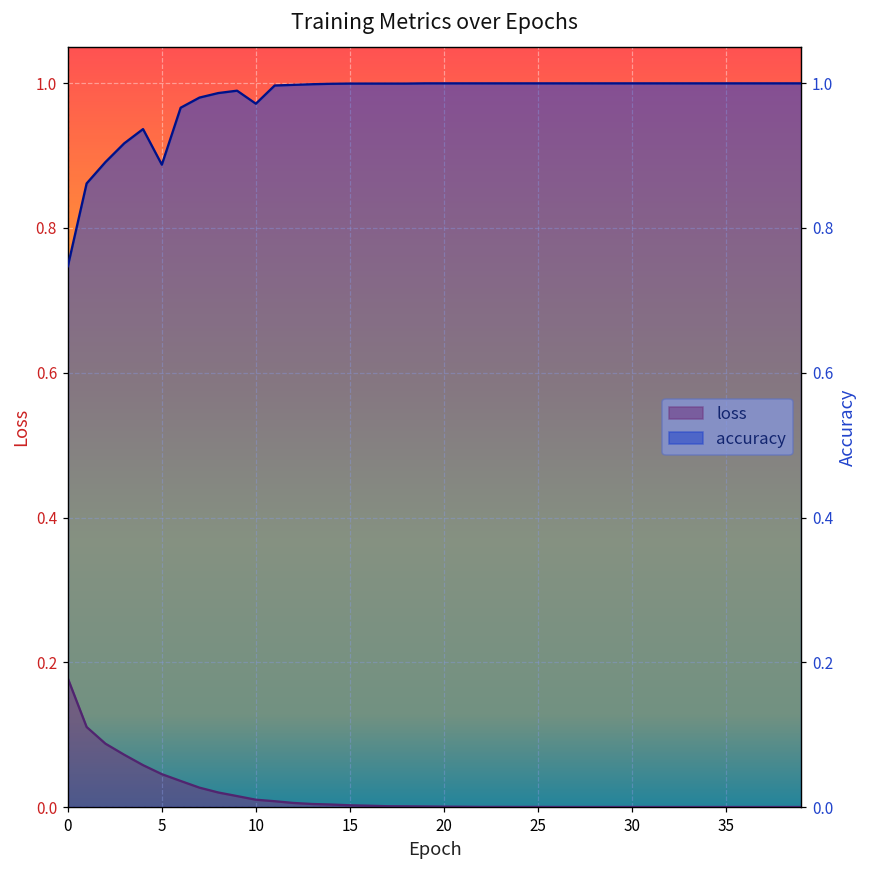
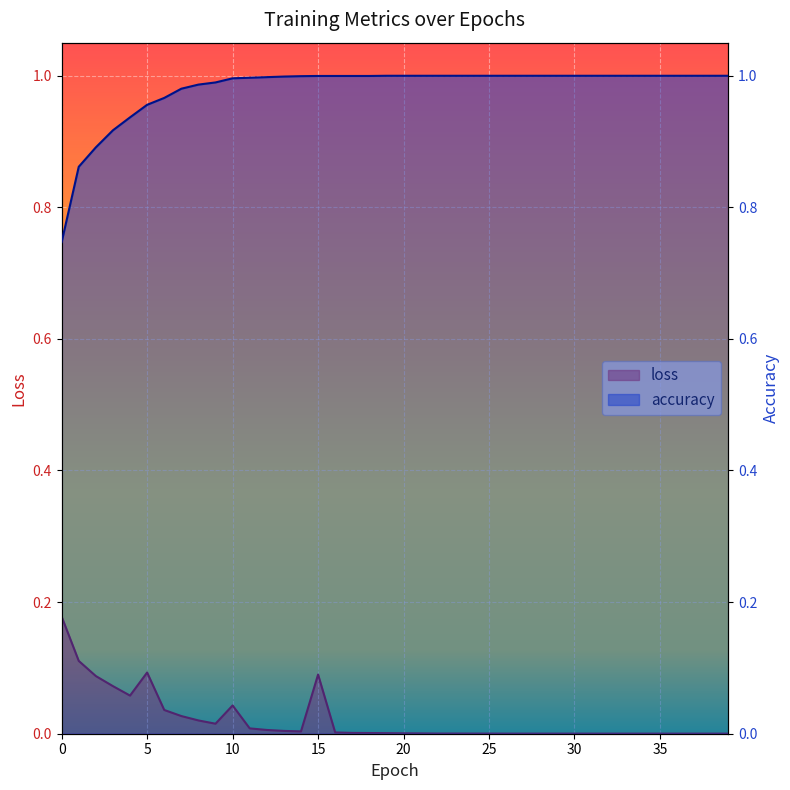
loss, 5: 0.05 -> 0.09
loss, 10: 0.01 -> 0.04
loss, 15: 0.00 -> 0.09
accuracy, 5: 0.89 -> 0.96
accuracy, 10: 0.97 -> 1.00
